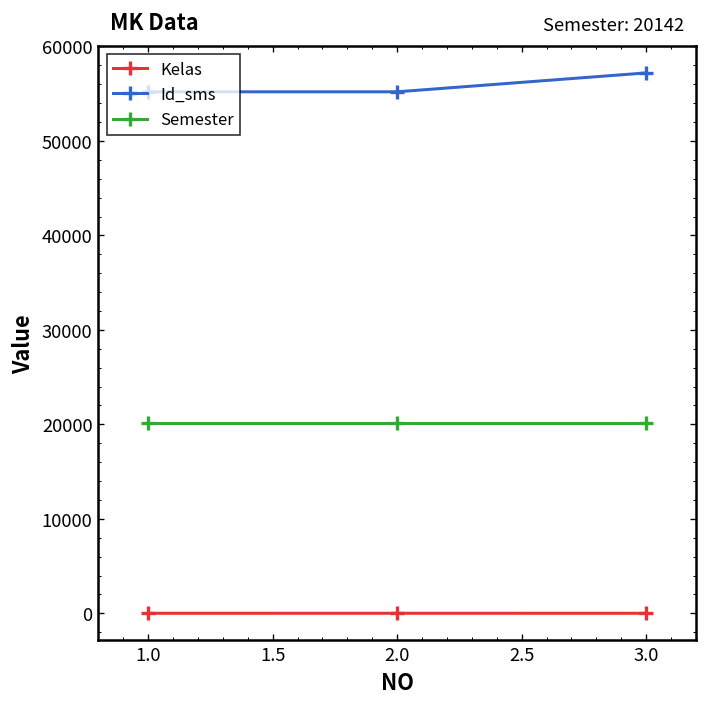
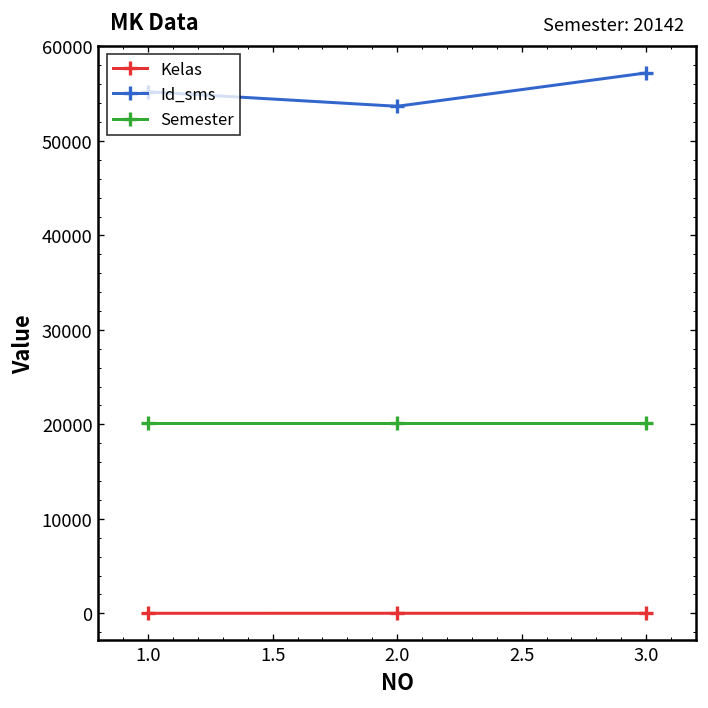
Id_sms, 2.0: 55000 -> 54000
